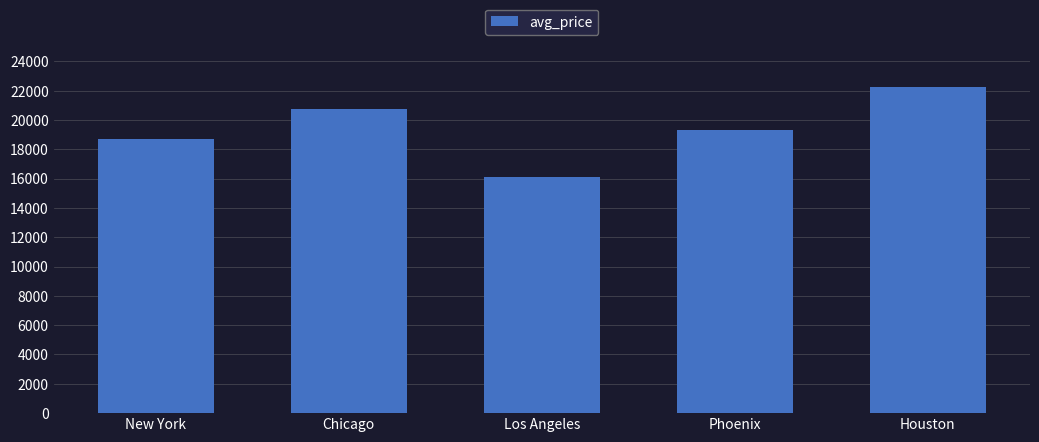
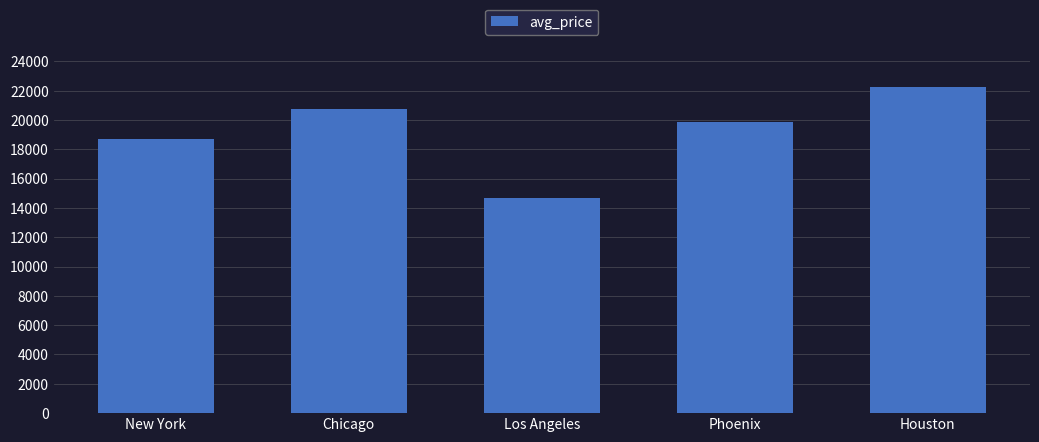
Los Angeles: 16100 -> 14700
Phoenix: 19300 -> 19900
